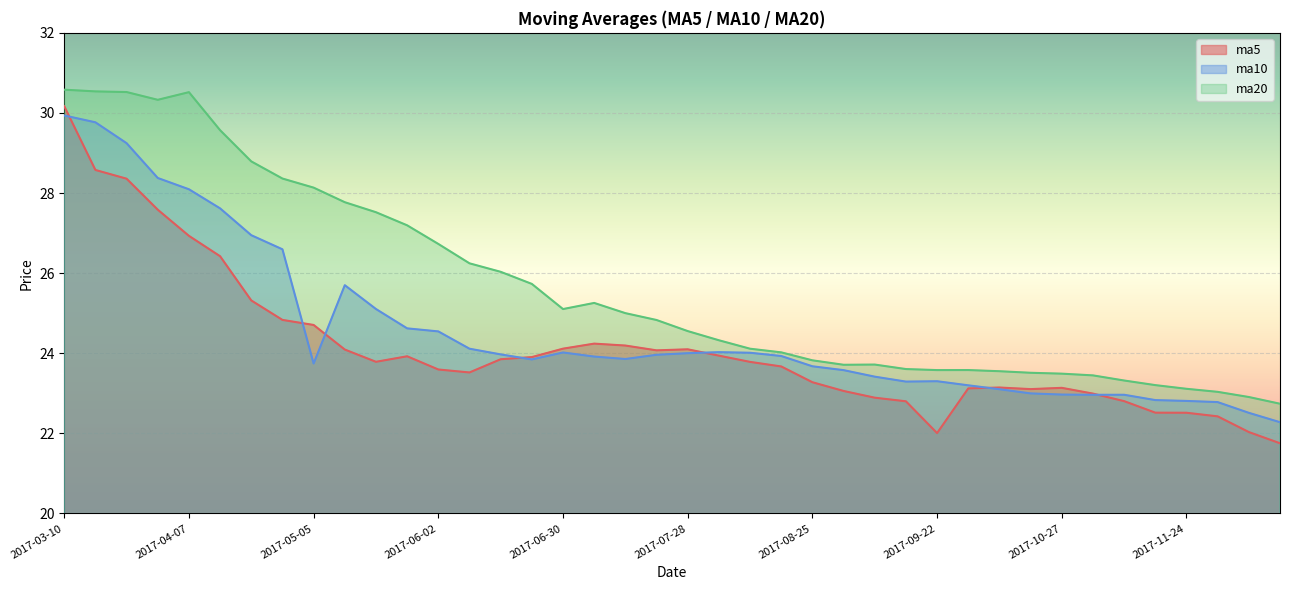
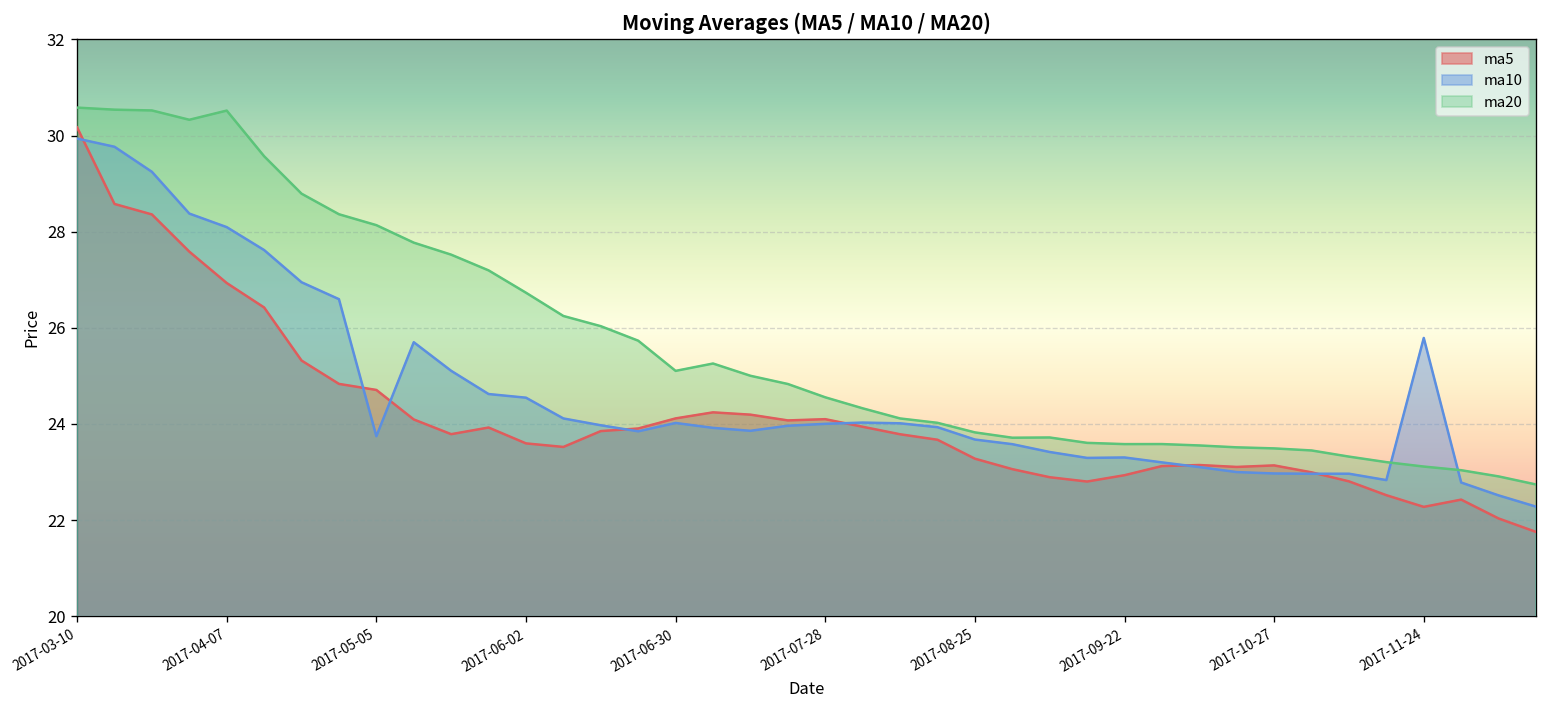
ma5, 2017-09-22: 22.0 -> 22.9
ma5, 2017-11-24: 22.5 -> 22.3
ma10, 2017-11-24: 22.8 -> 25.8
